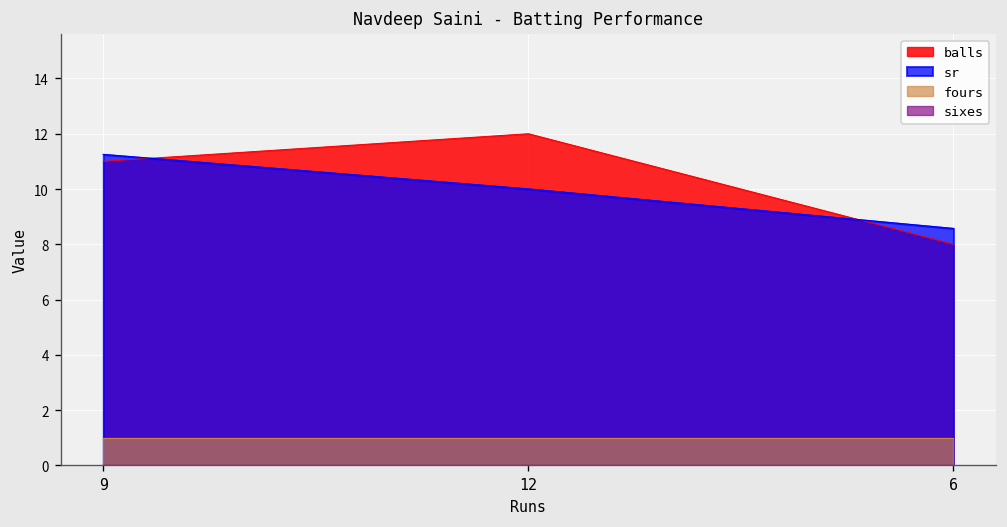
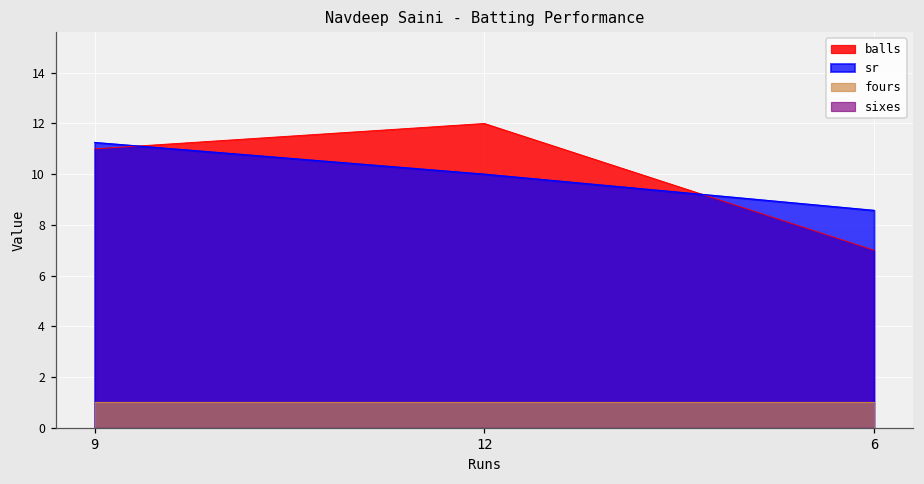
balls, 6: 8 -> 7
